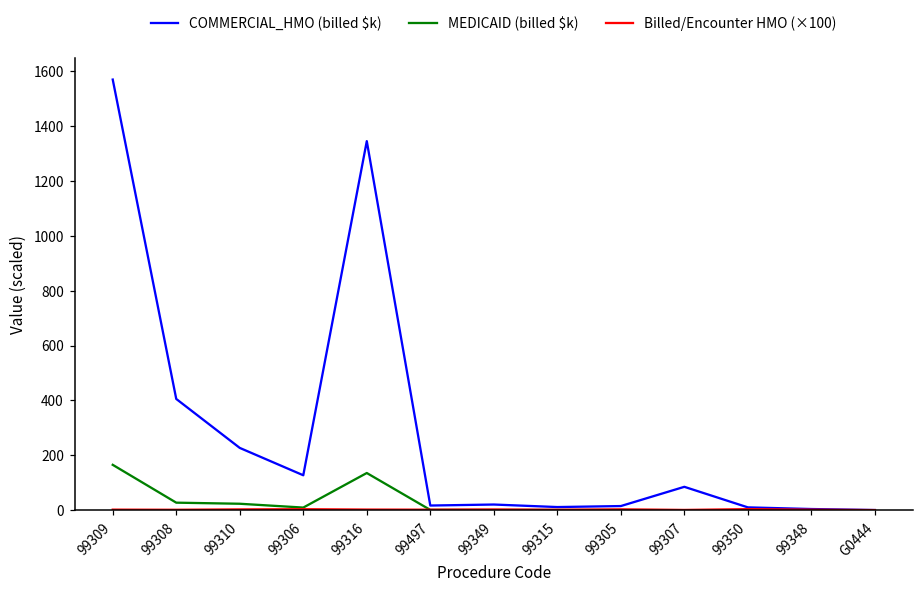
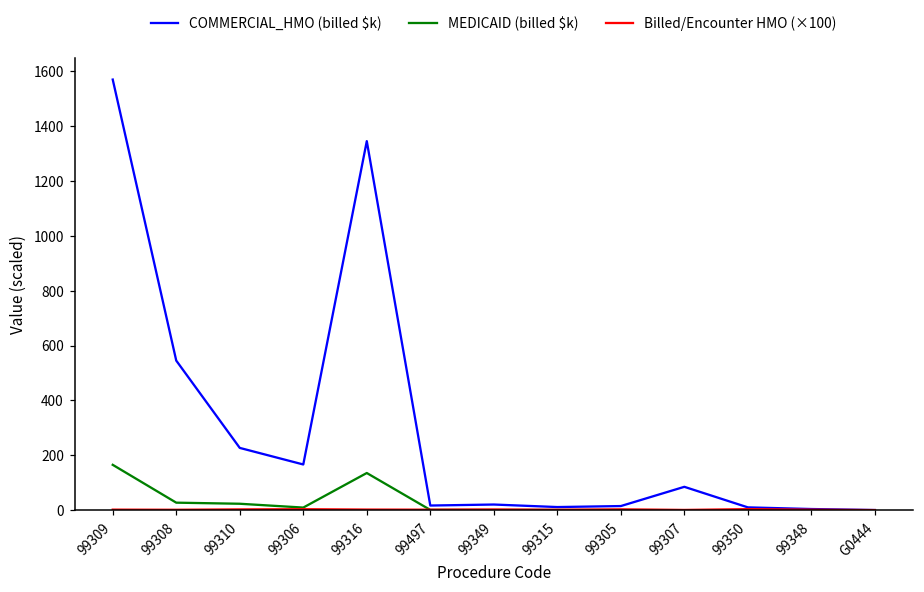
COMMERCIAL_HMO (billed $k), 99308: 410 -> 550
COMMERCIAL_HMO (billed $k), 99306: 130 -> 170
